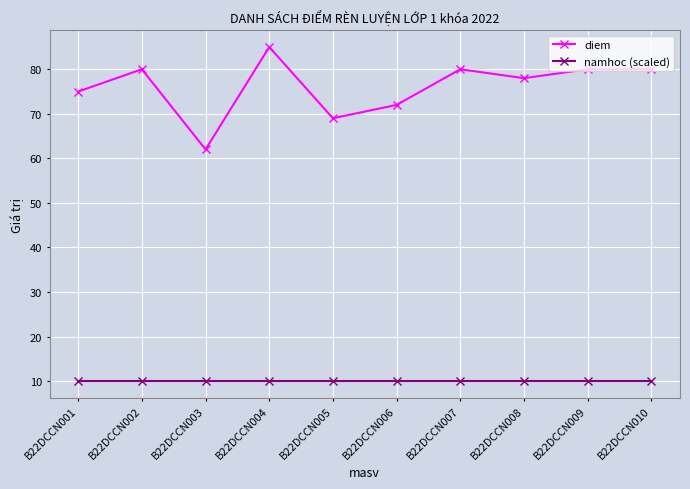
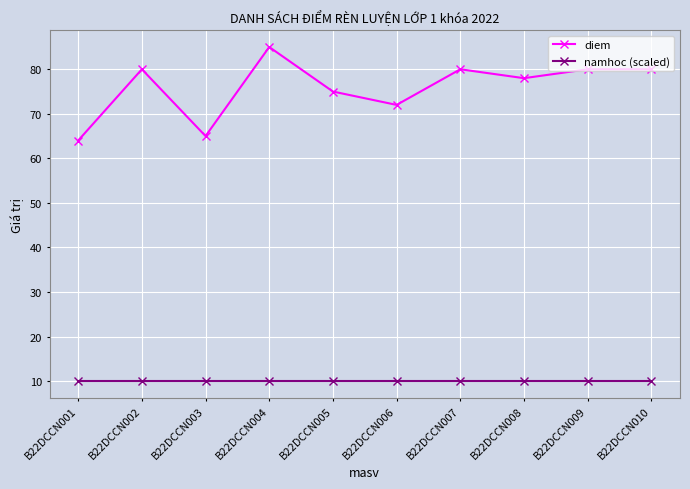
diem, B22DCCN001: 75 -> 64
diem, B22DCCN003: 62 -> 65
diem, B22DCCN005: 69 -> 75
